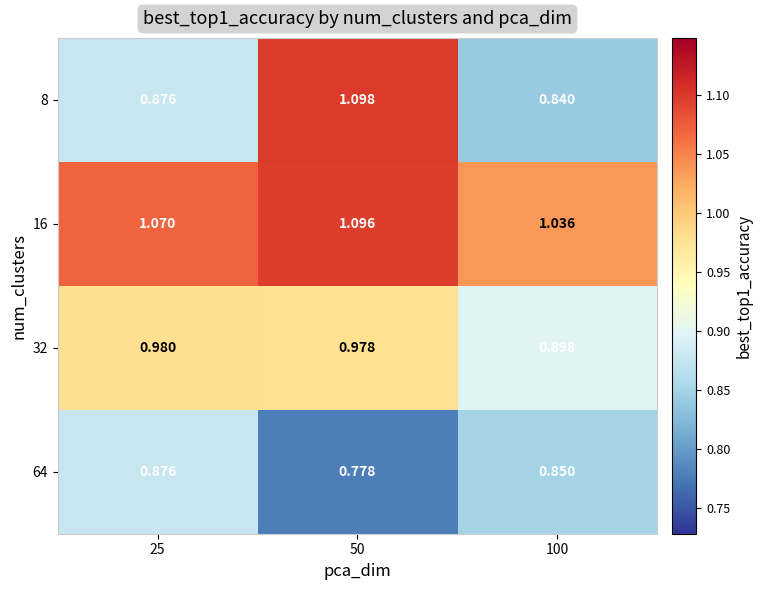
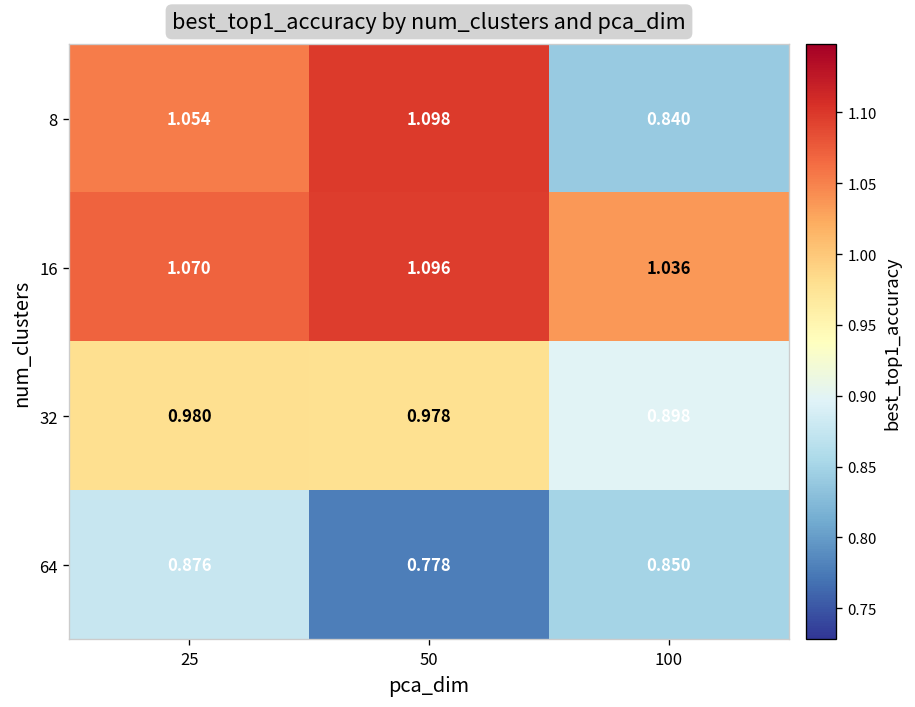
8, 25: 0.876 -> 1.054
